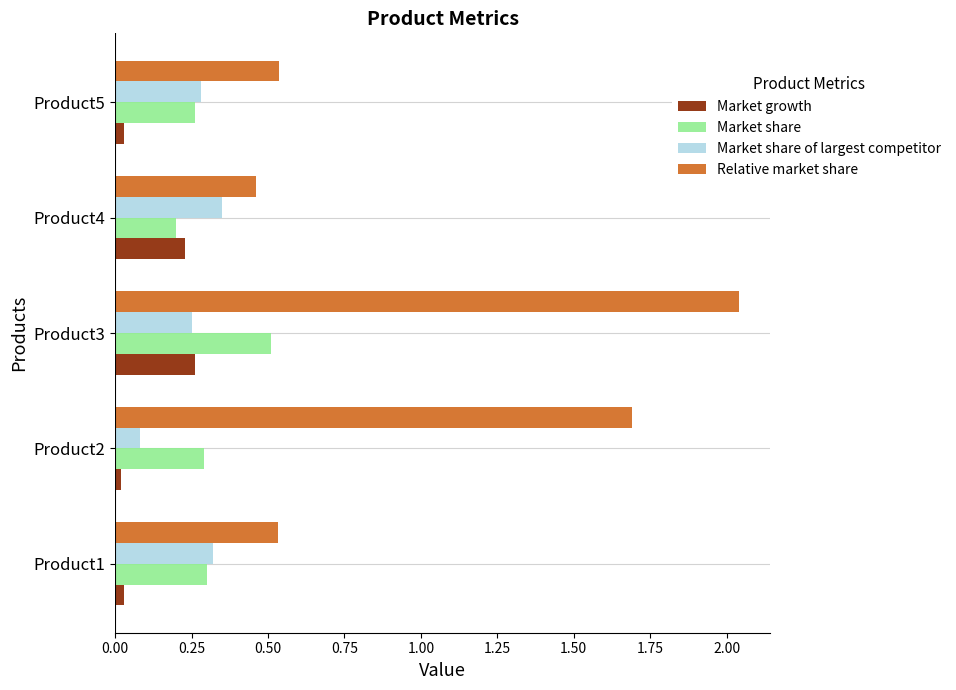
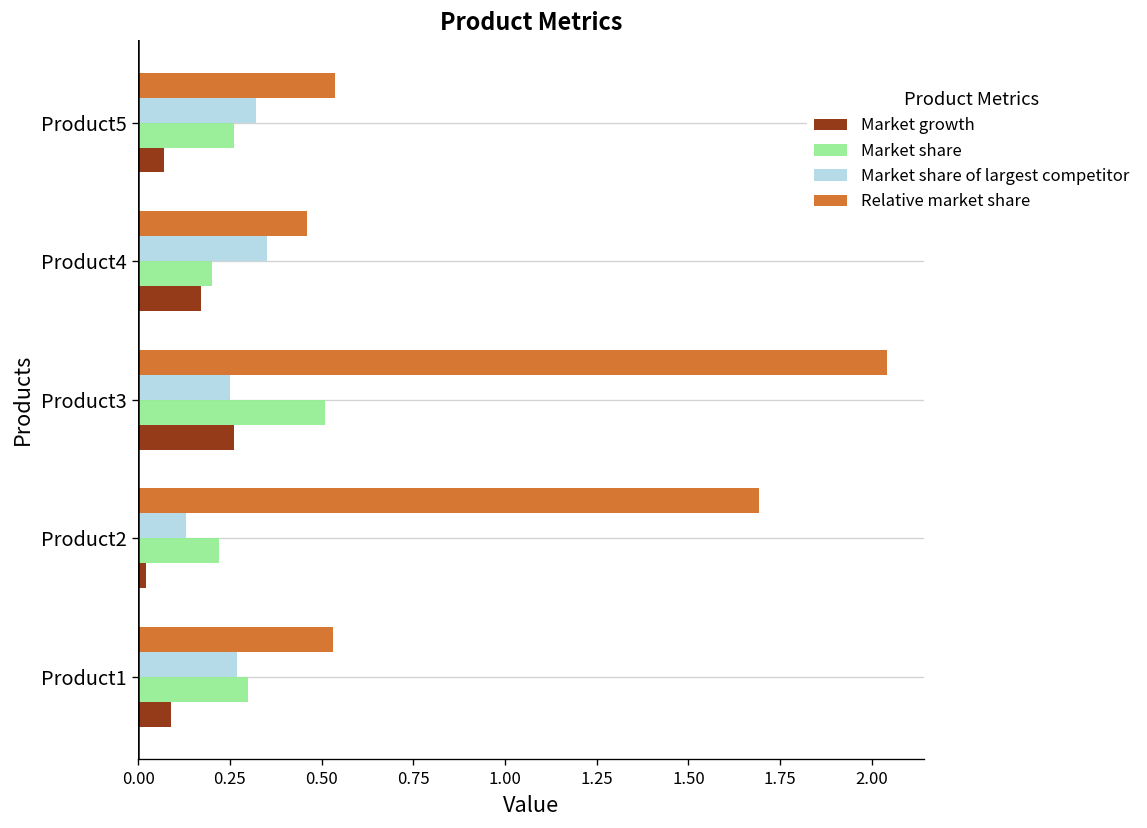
Market share of largest competitor, Product5: 0.28 -> 0.32
Market growth, Product5: 0.03 -> 0.07
Market growth, Product4: 0.23 -> 0.17
Market share of largest competitor, Product2: 0.08 -> 0.13
Market share, Product2: 0.29 -> 0.22
Market share of largest competitor, Product1: 0.32 -> 0.27
Market growth, Product1: 0.03 -> 0.09
